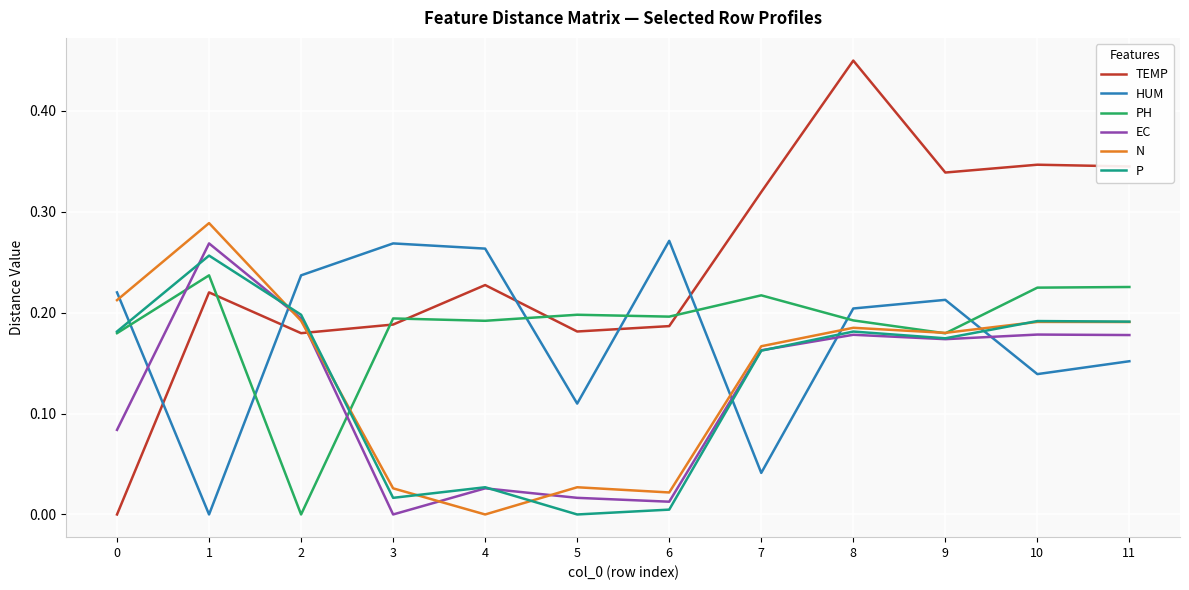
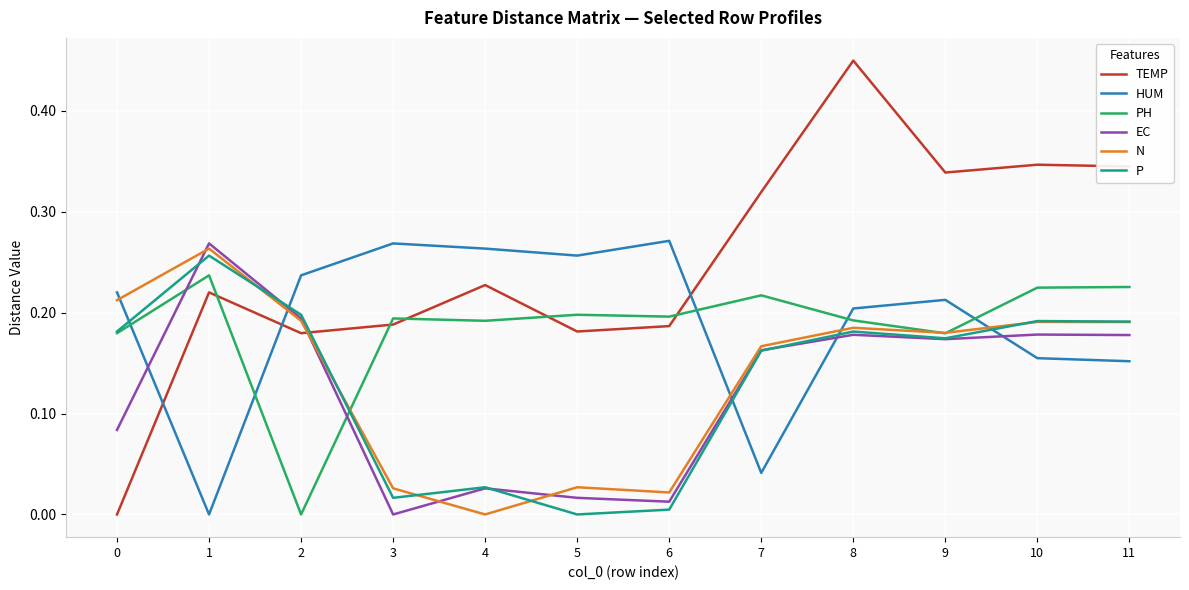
N, 1: 0.289 -> 0.263
HUM, 5: 0.110 -> 0.256
HUM, 10: 0.139 -> 0.155
